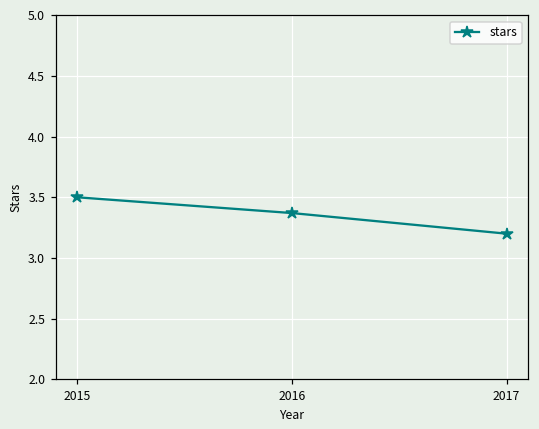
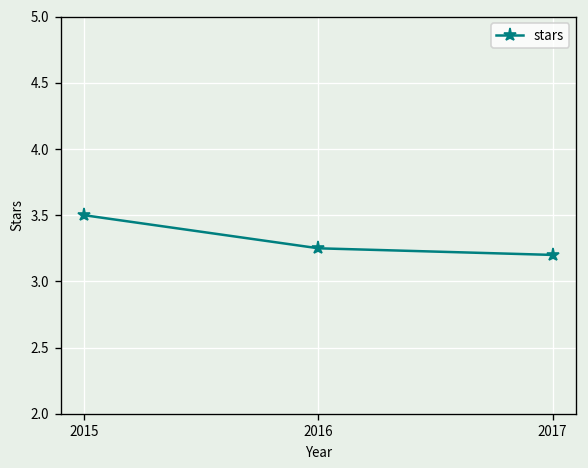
2016: 3.37 -> 3.25
